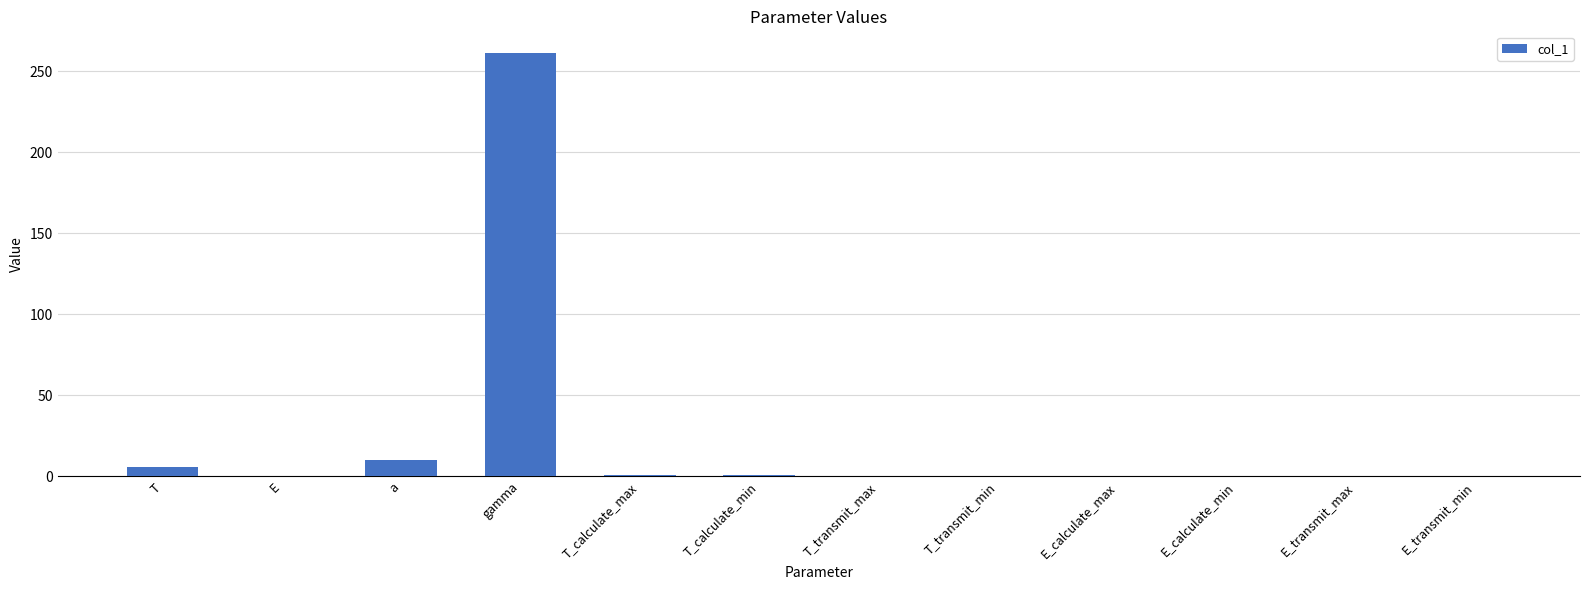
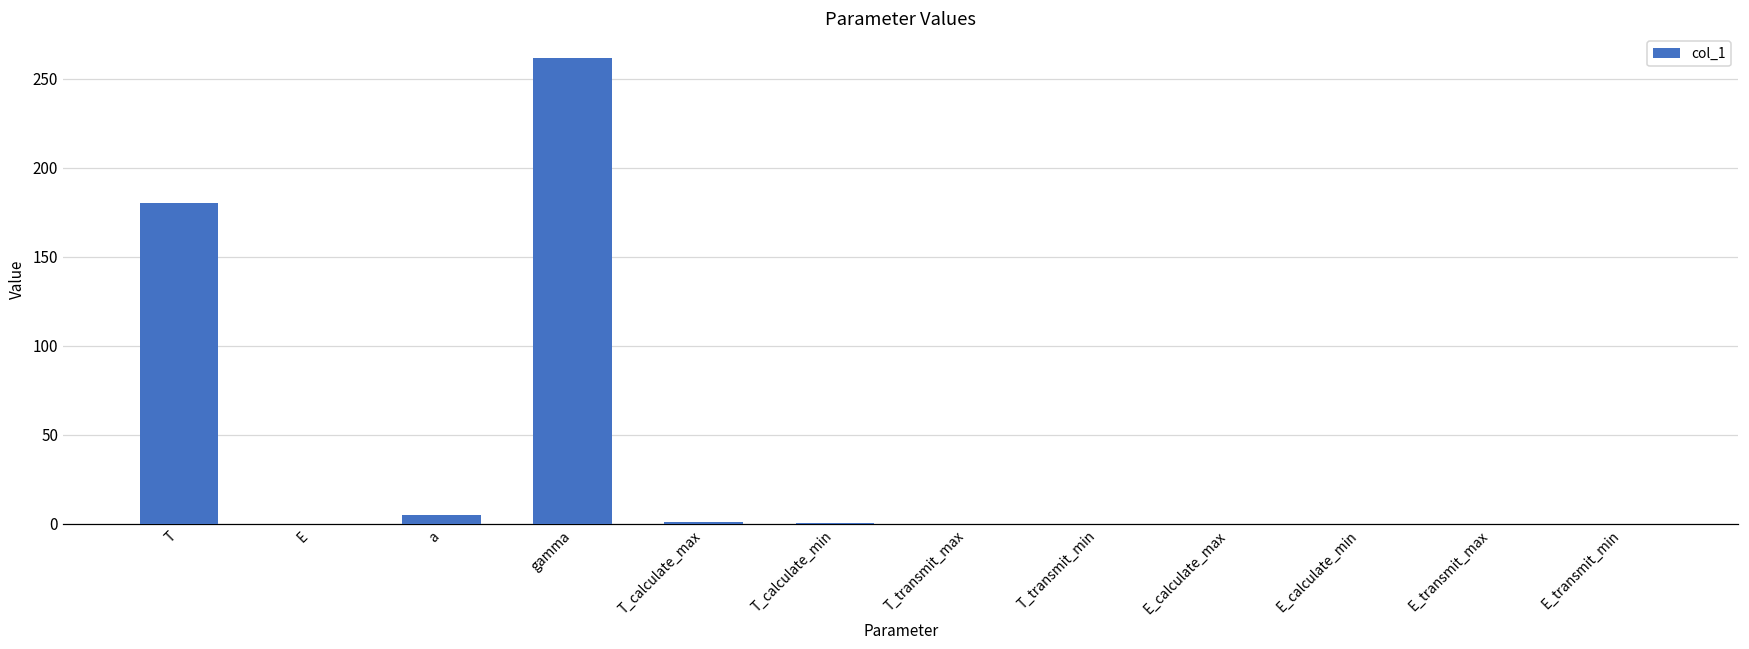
T: 6 -> 180
a: 10 -> 5
